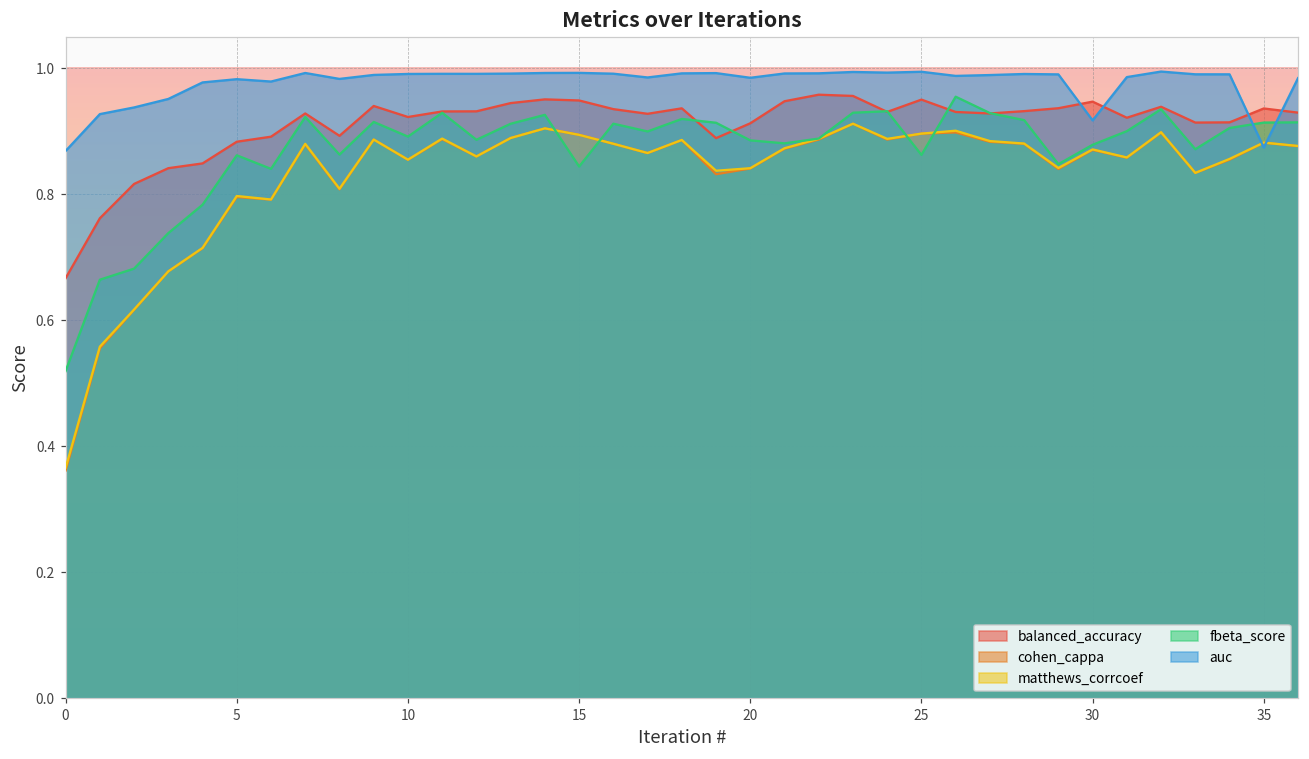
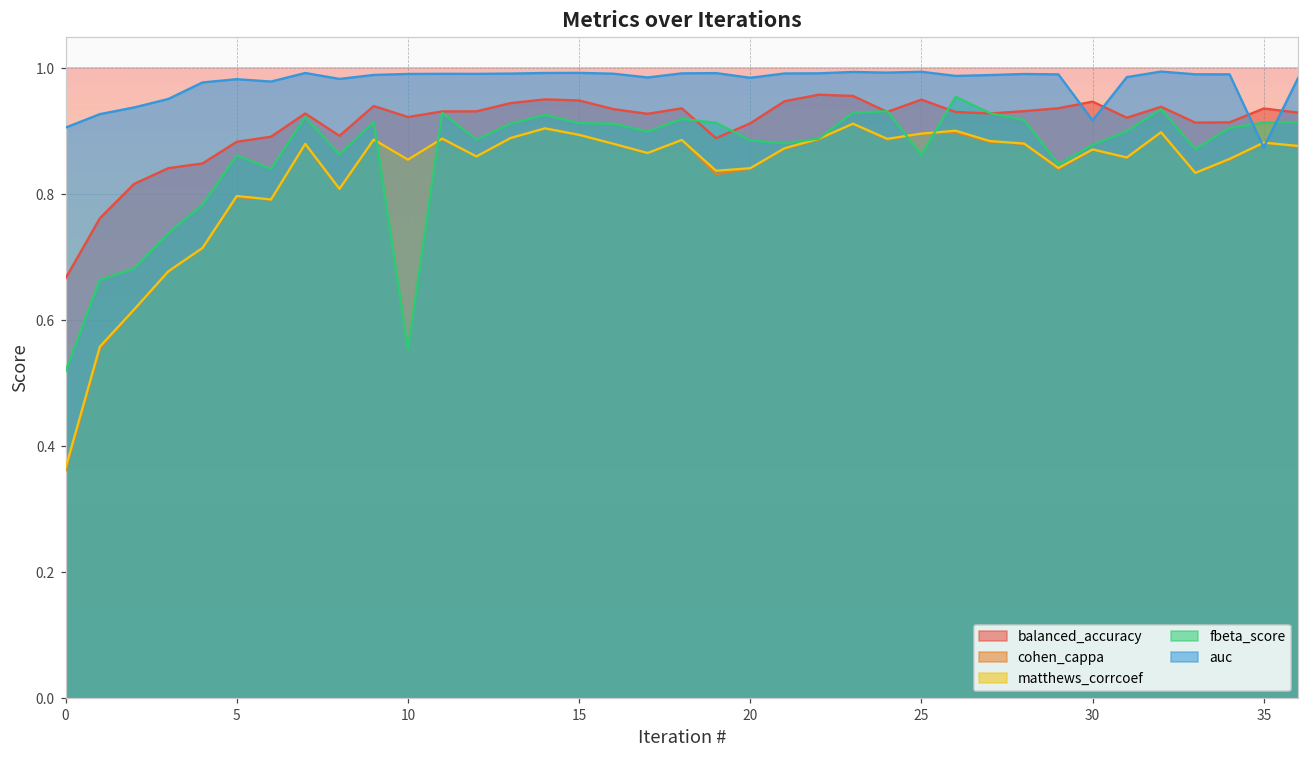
auc, 0: 0.87 -> 0.91
fbeta_score, 10: 0.89 -> 0.55
fbeta_score, 15: 0.84 -> 0.91
